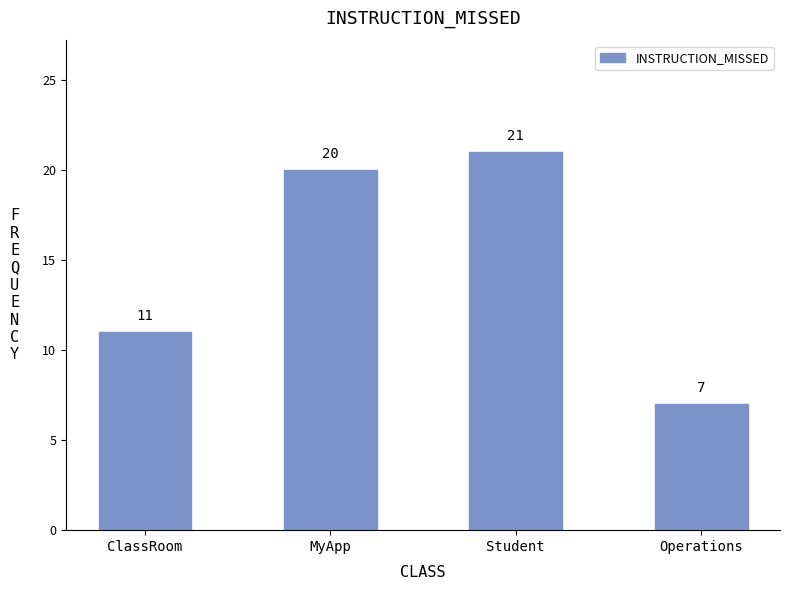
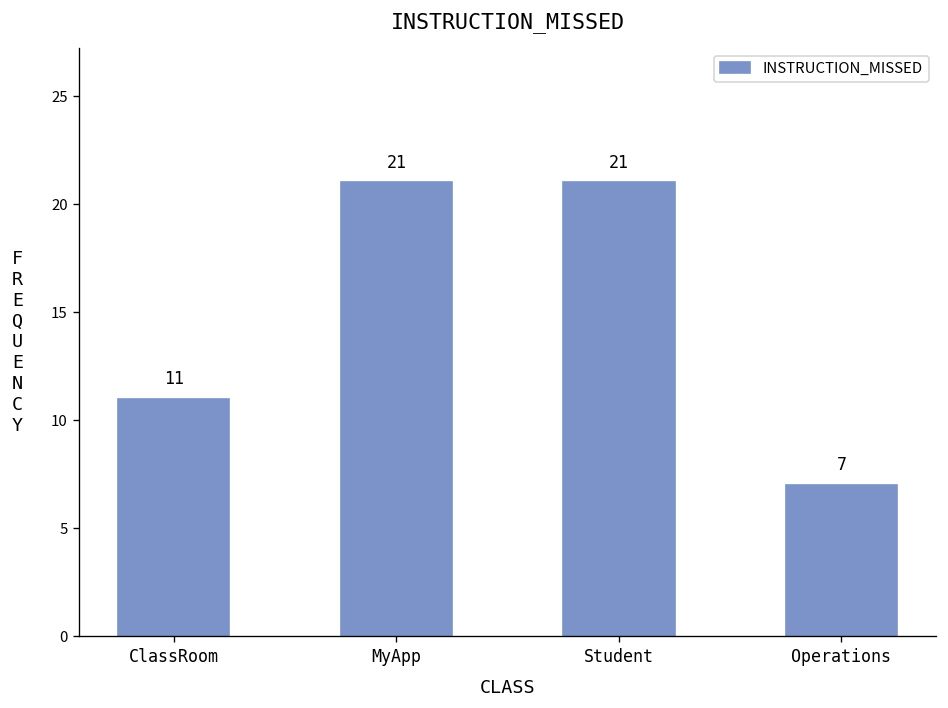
MyApp: 20 -> 21
